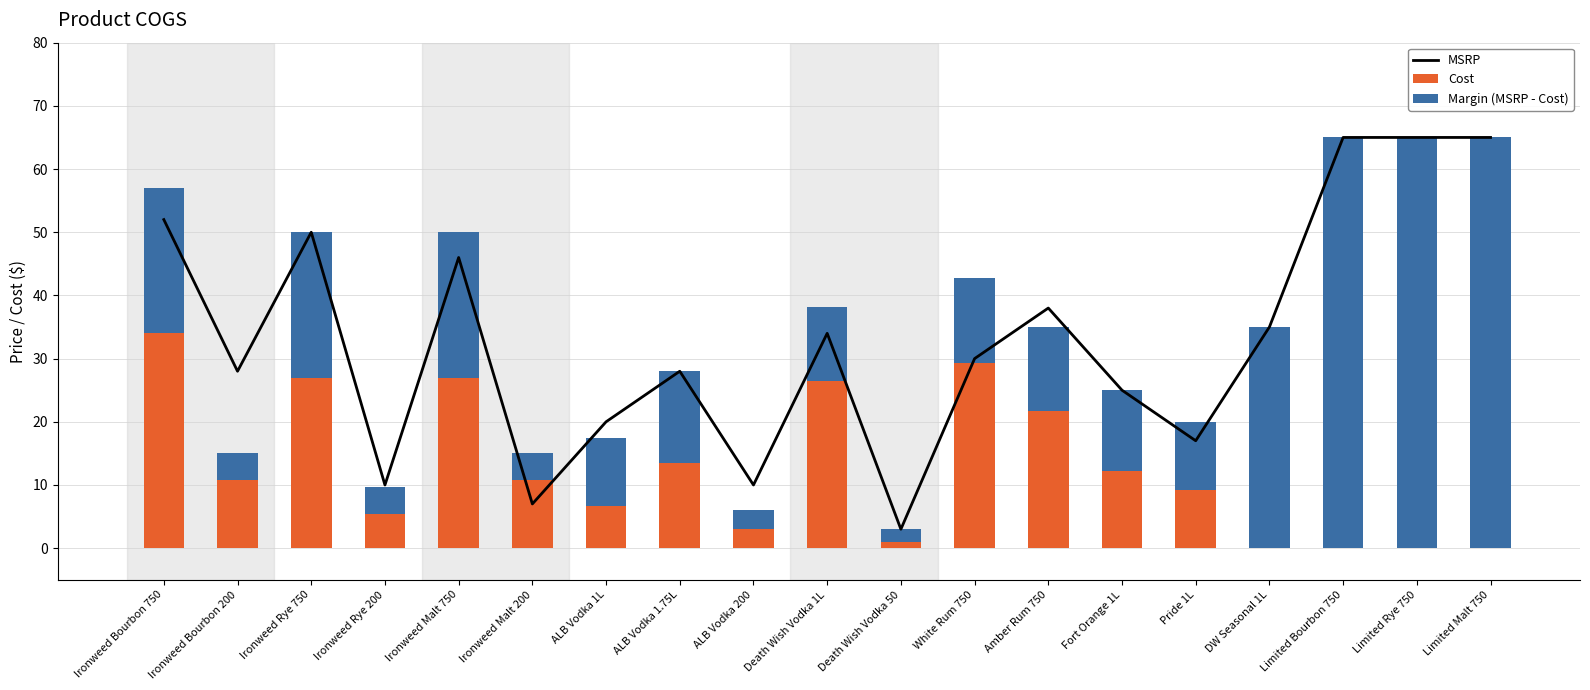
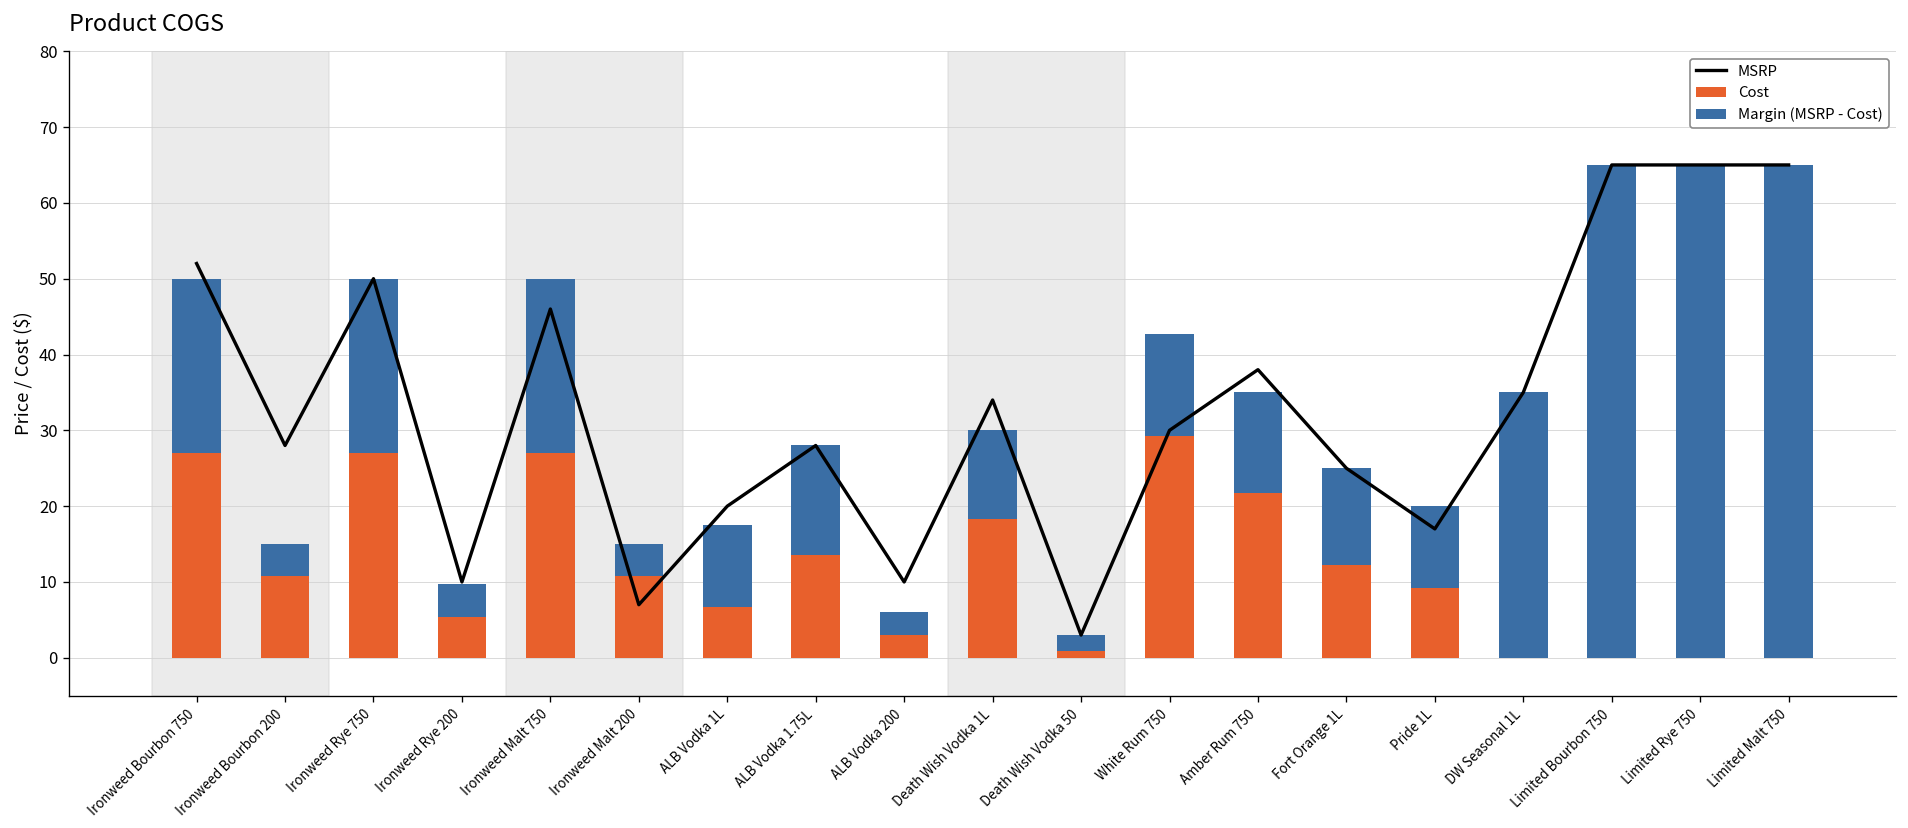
Cost, Ironweed Bourbon 750: 34 -> 27
Cost, Death Wish Vodka 1L: 27 -> 18
